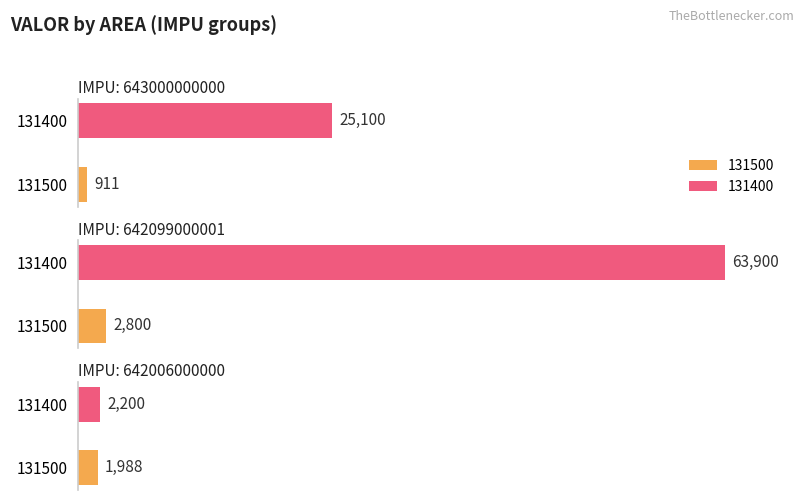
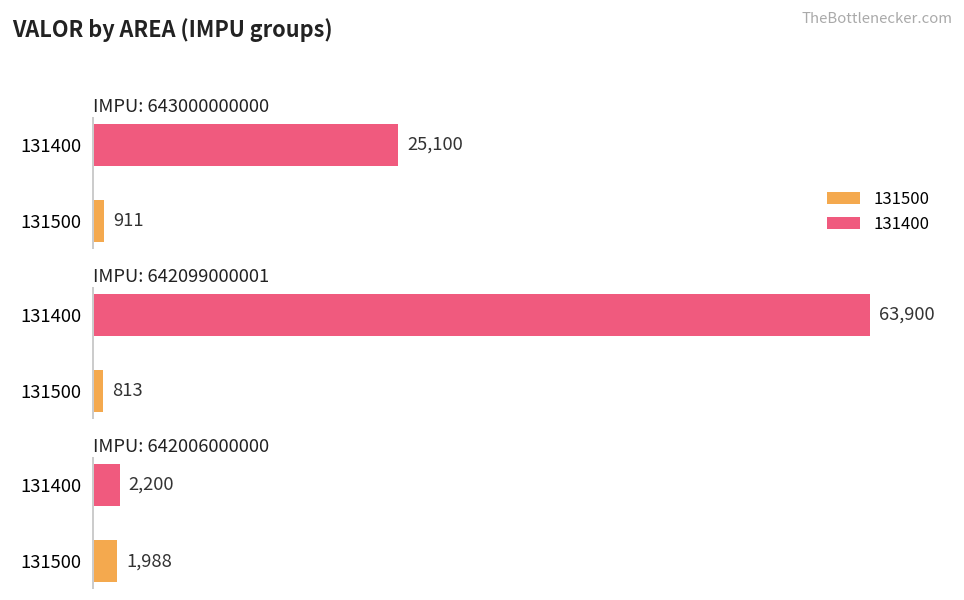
IMPU: 642099000001, 131500: 2,800 -> 813
